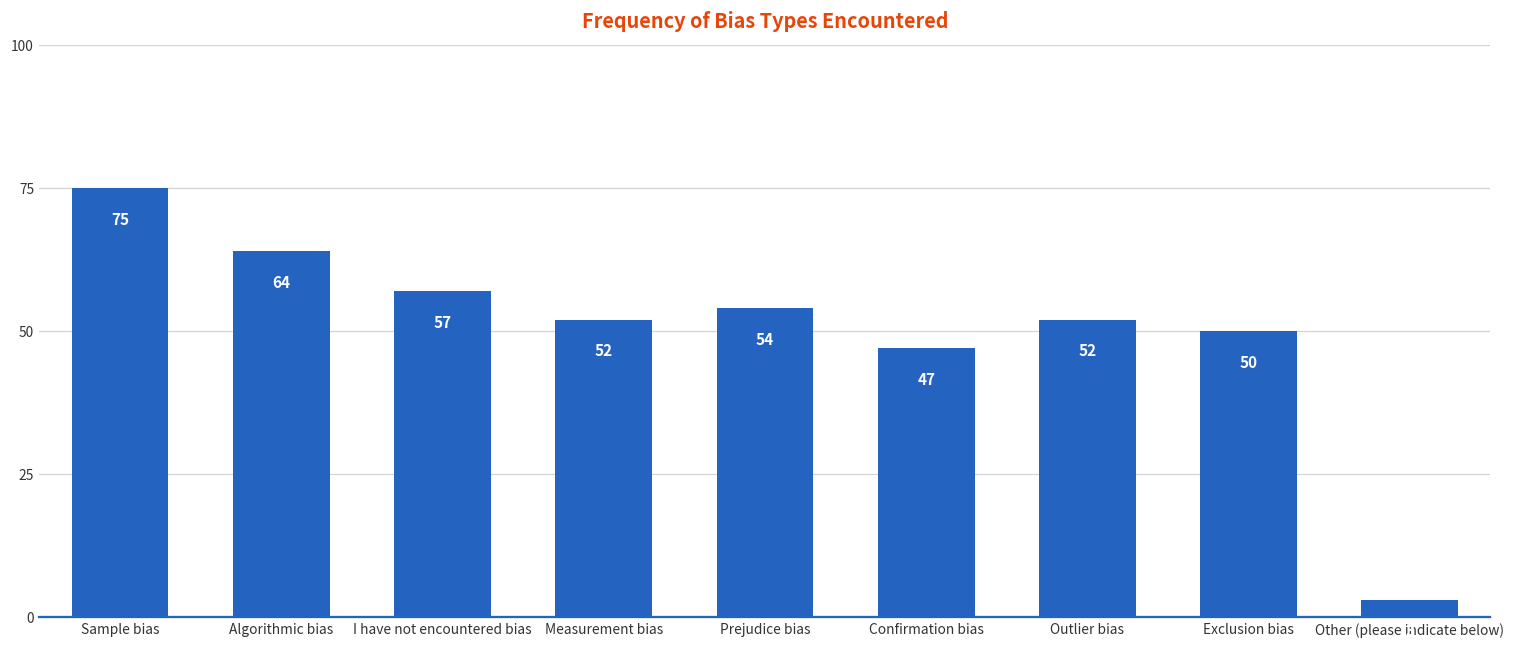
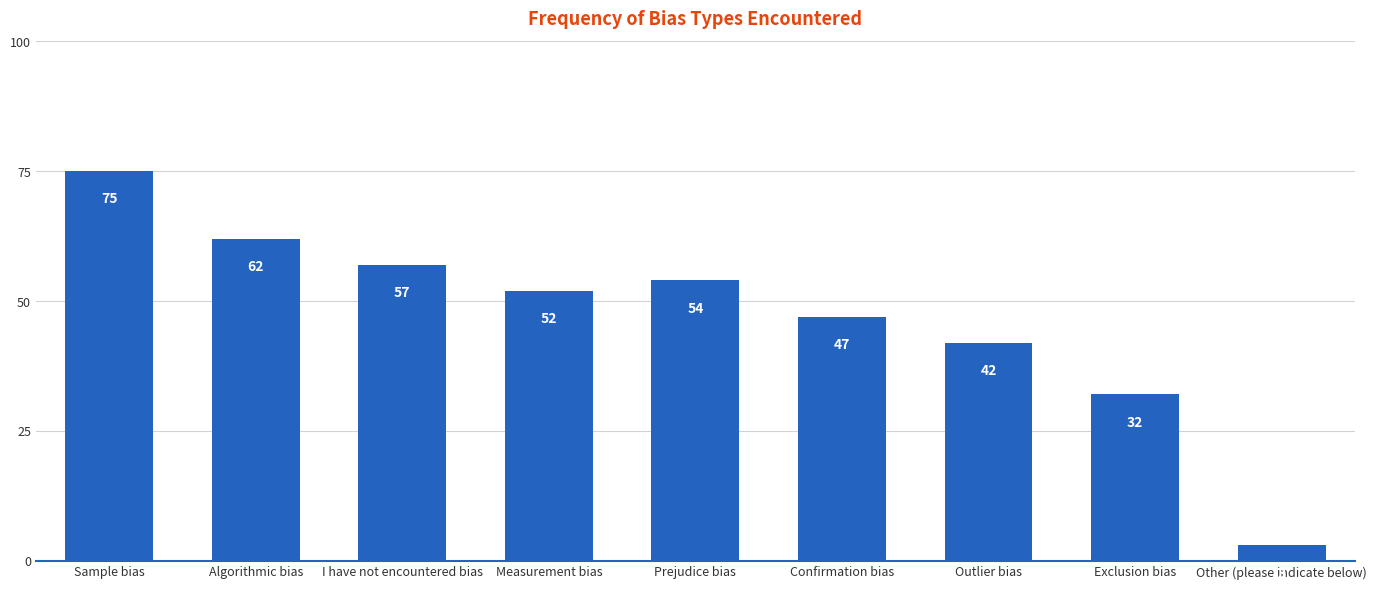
Algorithmic bias: 64 -> 62
Outlier bias: 52 -> 42
Exclusion bias: 50 -> 32
